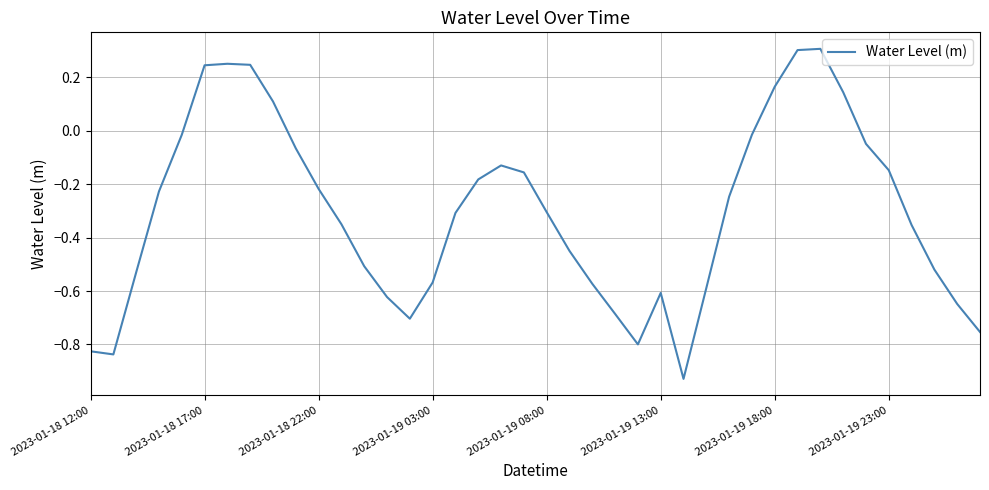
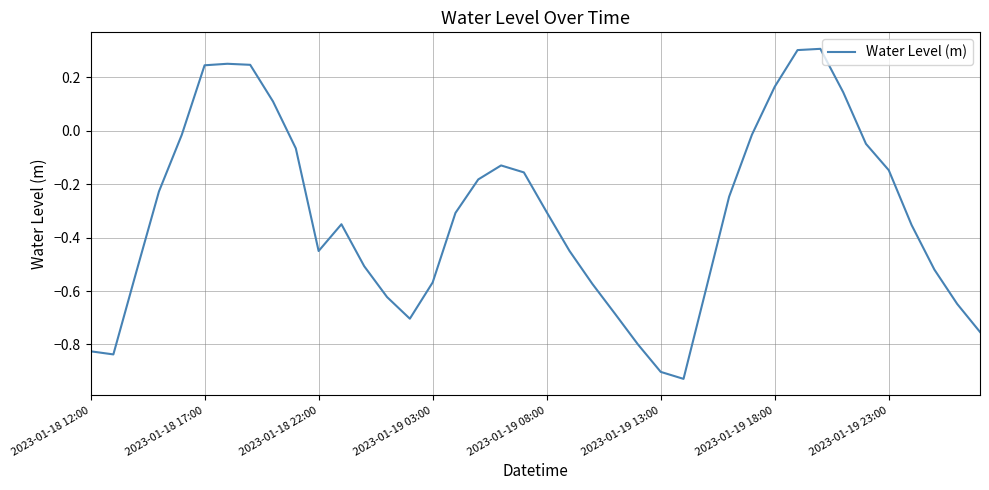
2023-01-18 22:00: -0.22 -> -0.45
2023-01-19 13:00: -0.61 -> -0.90
